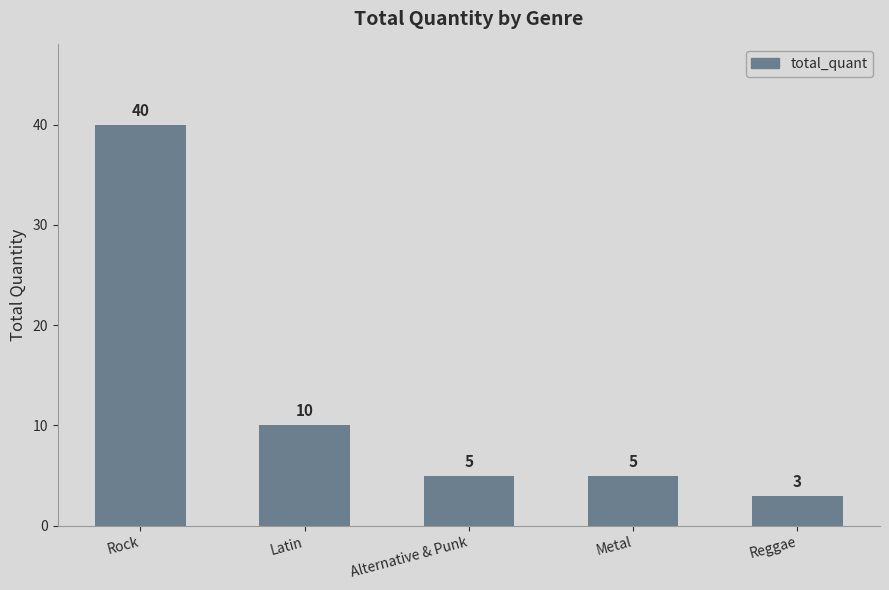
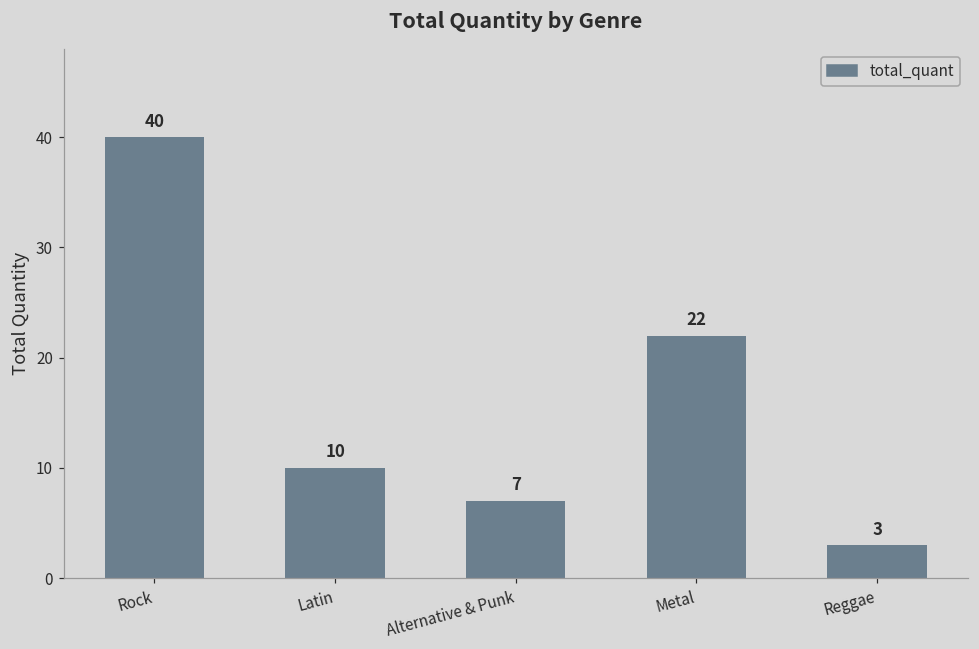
Alternative & Punk: 5 -> 7
Metal: 5 -> 22
